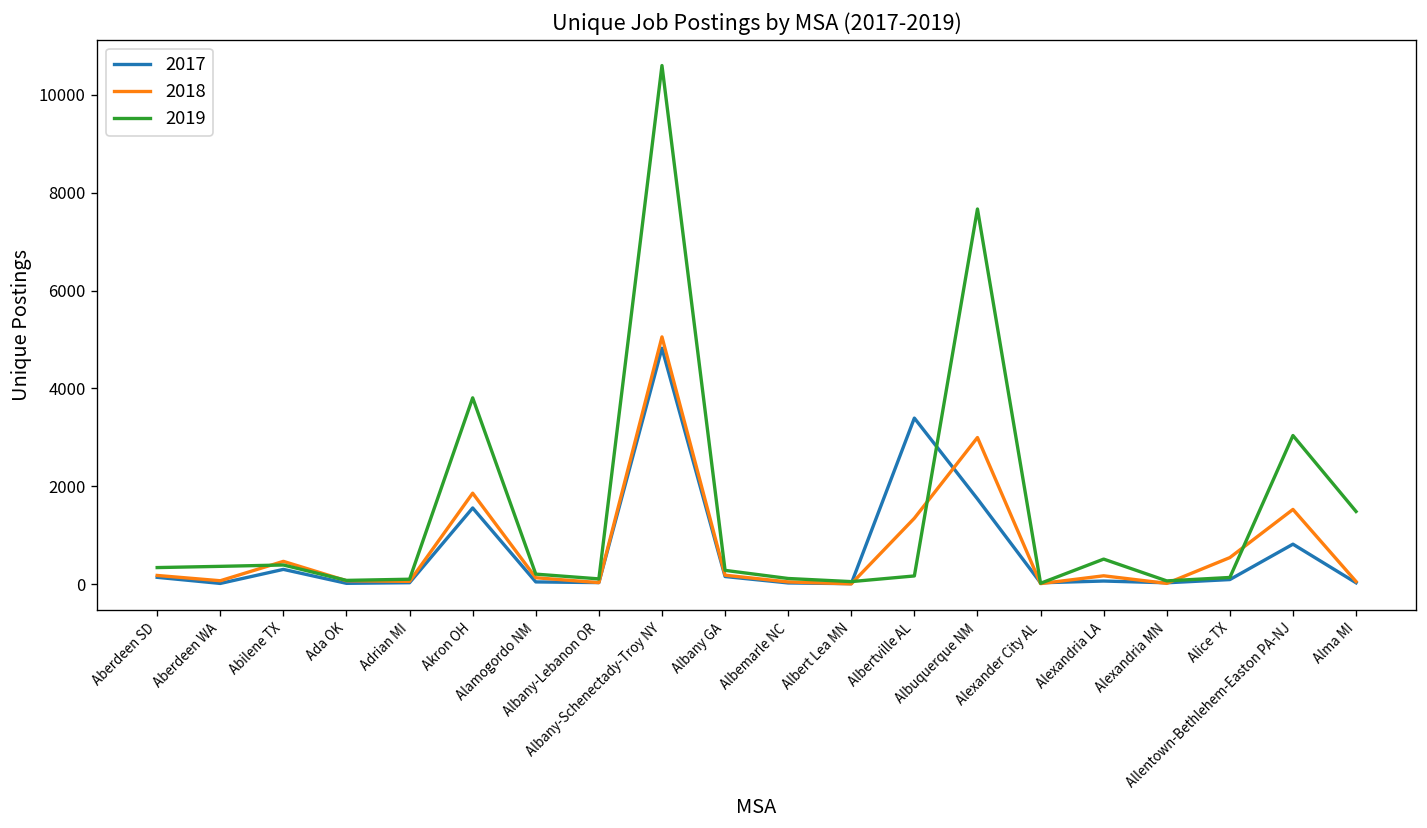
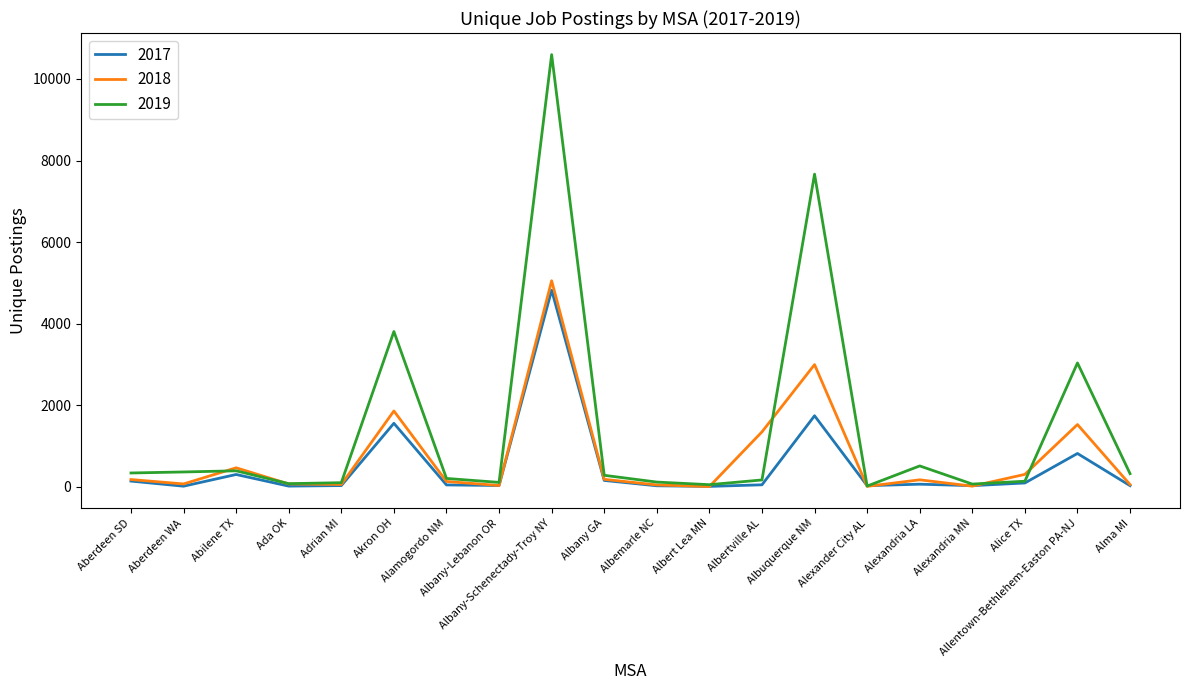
2017, Albertville AL: 3400 -> 100
2018, Alice TX: 500 -> 300
2019, Alma MI: 1500 -> 300
